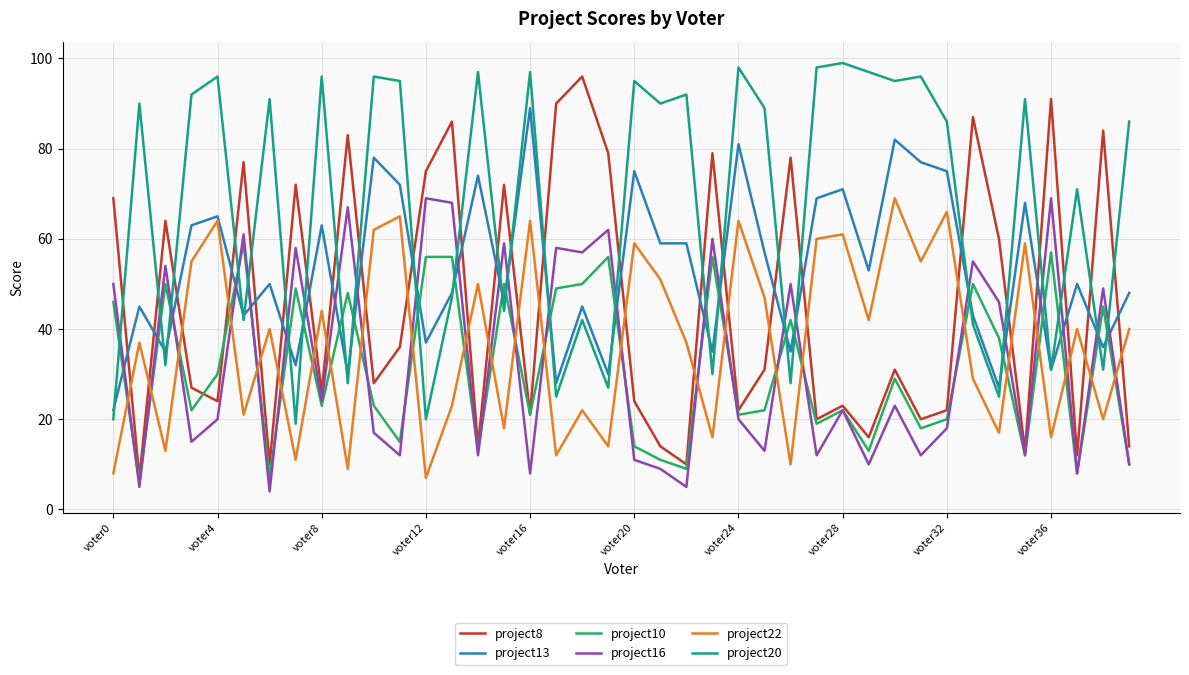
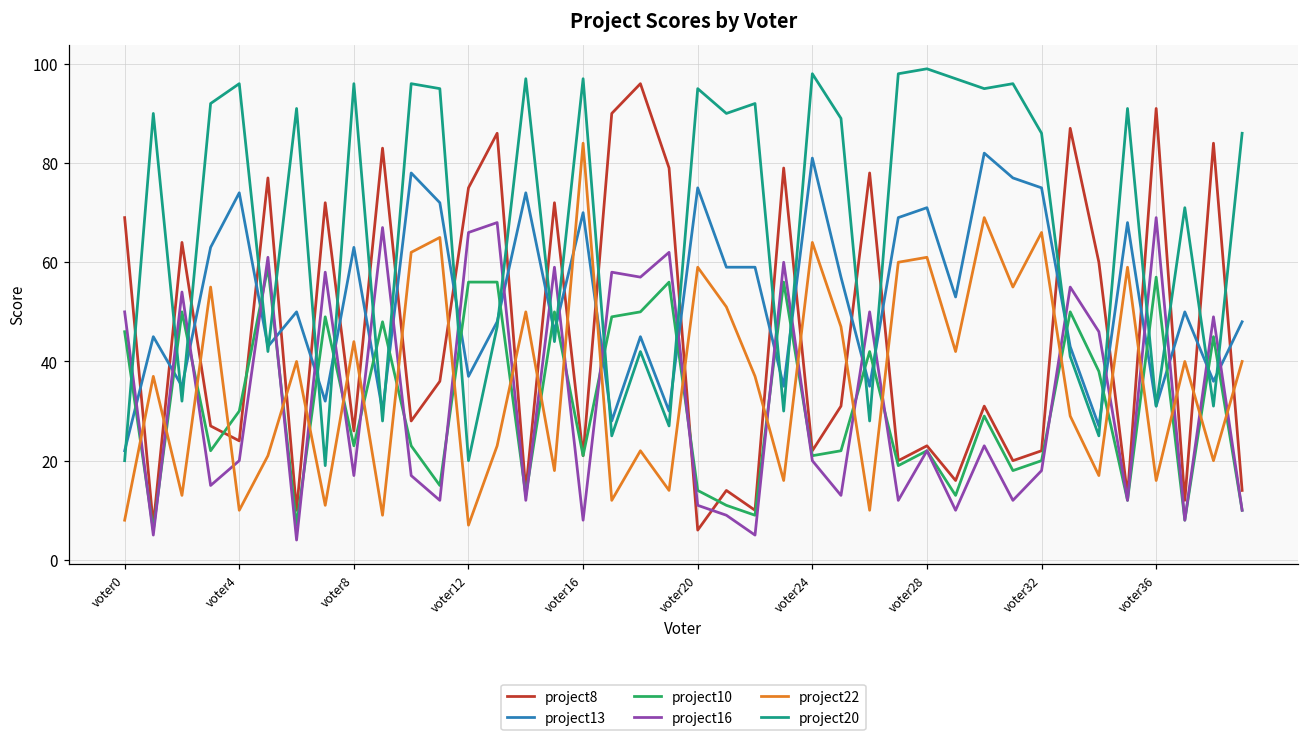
project13, voter4: 65 -> 74
project22, voter4: 64 -> 10
project16, voter8: 24 -> 17
project16, voter12: 69 -> 66
project13, voter16: 89 -> 70
project22, voter16: 64 -> 84
project8, voter20: 24 -> 6
